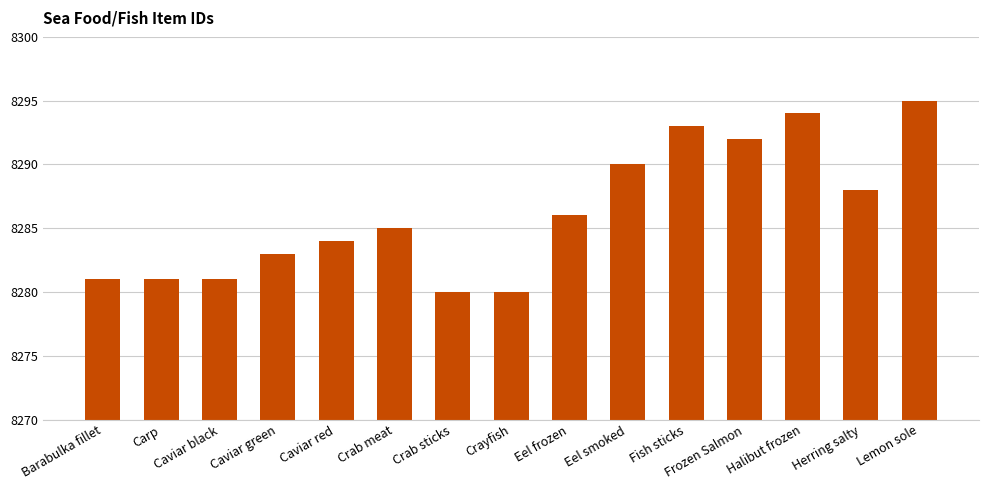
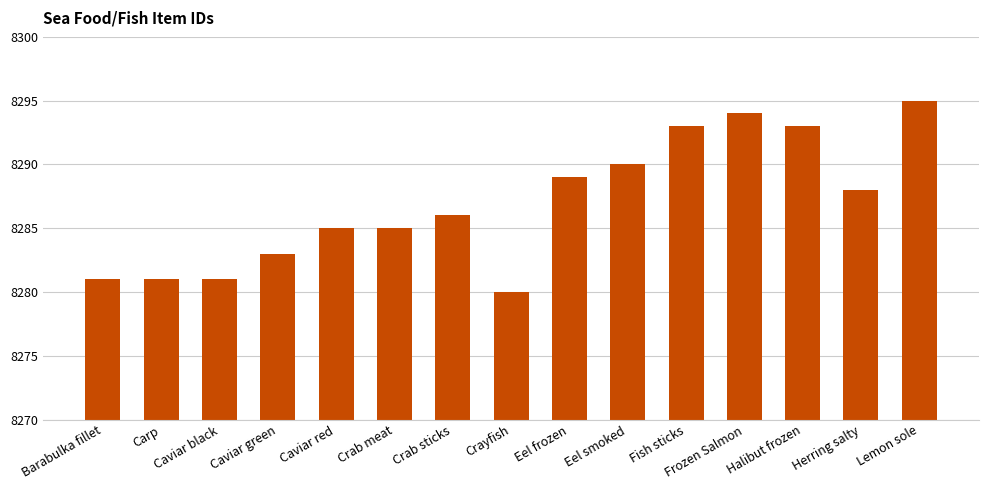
Caviar red: 8284 -> 8285
Crab sticks: 8280 -> 8286
Eel frozen: 8286 -> 8289
Frozen Salmon: 8292 -> 8294
Halibut frozen: 8294 -> 8293
